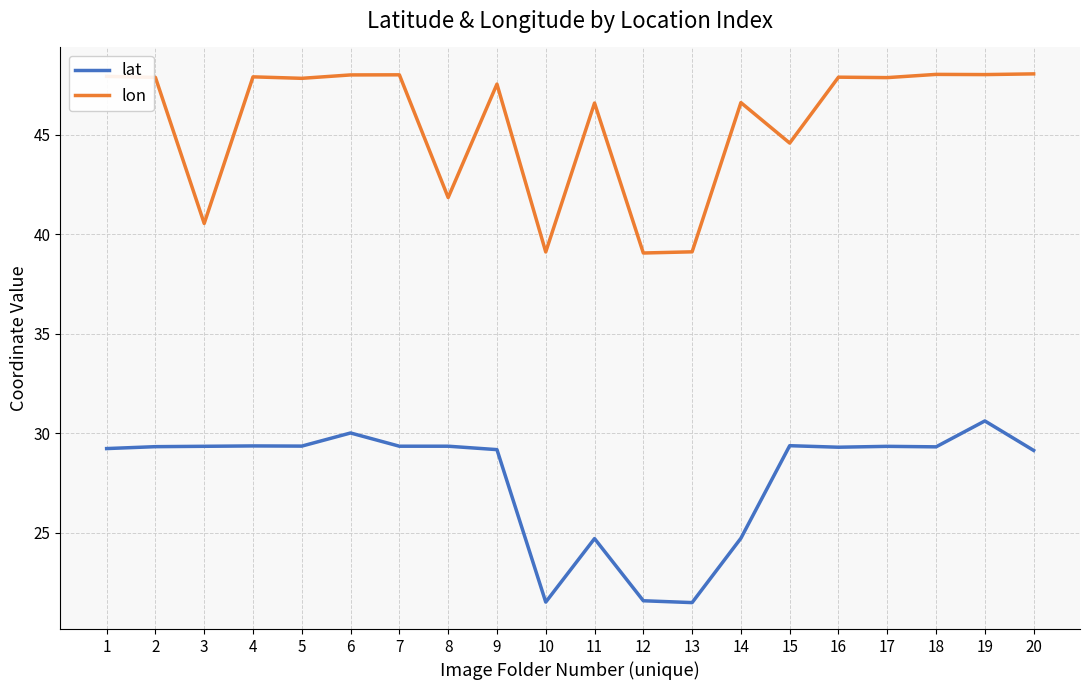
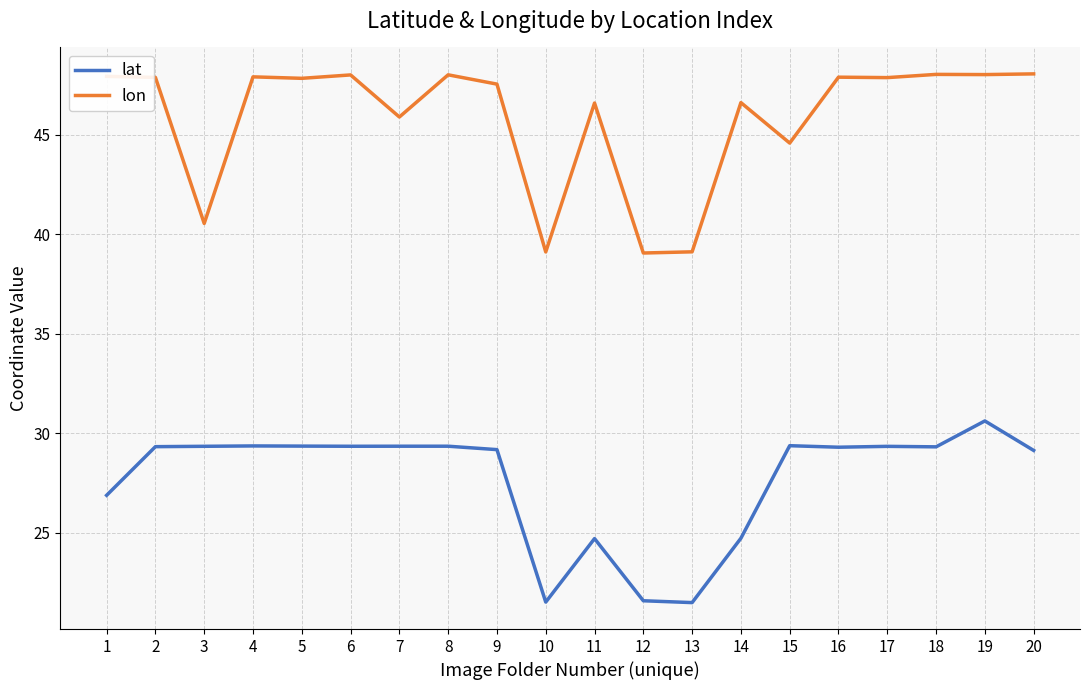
lat, 1: 29.2 -> 26.9
lat, 6: 30.0 -> 29.3
lon, 7: 48.0 -> 45.9
lon, 8: 41.8 -> 48.0
